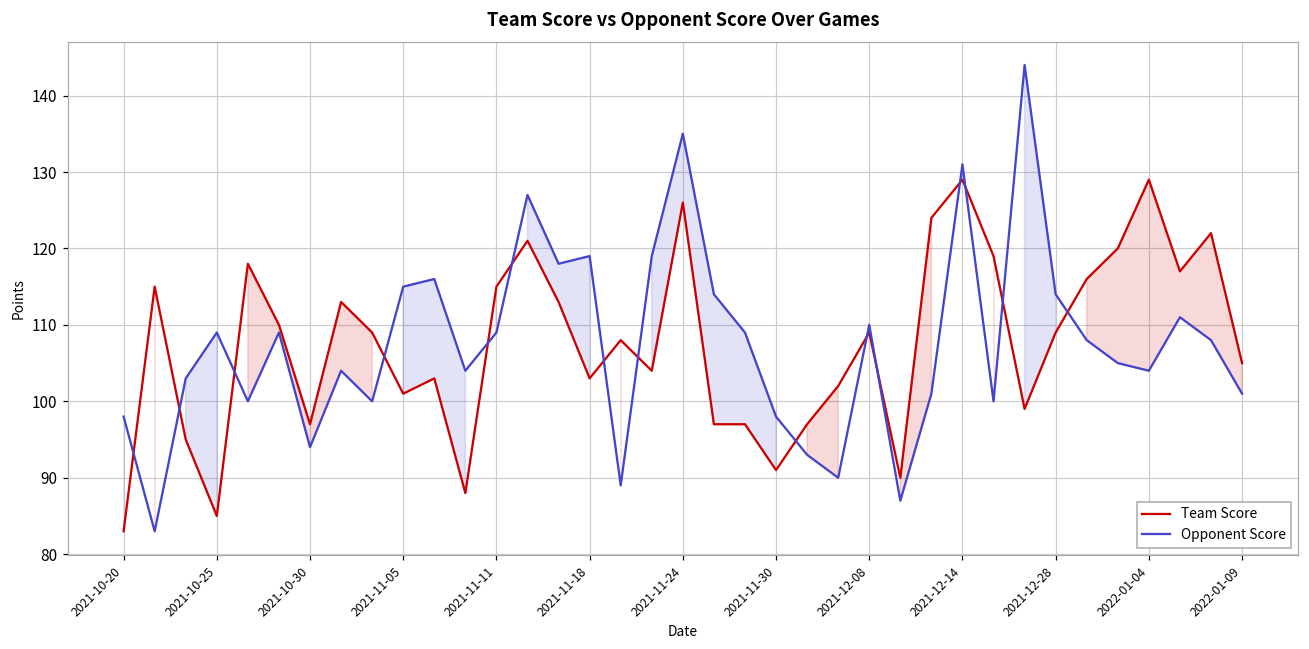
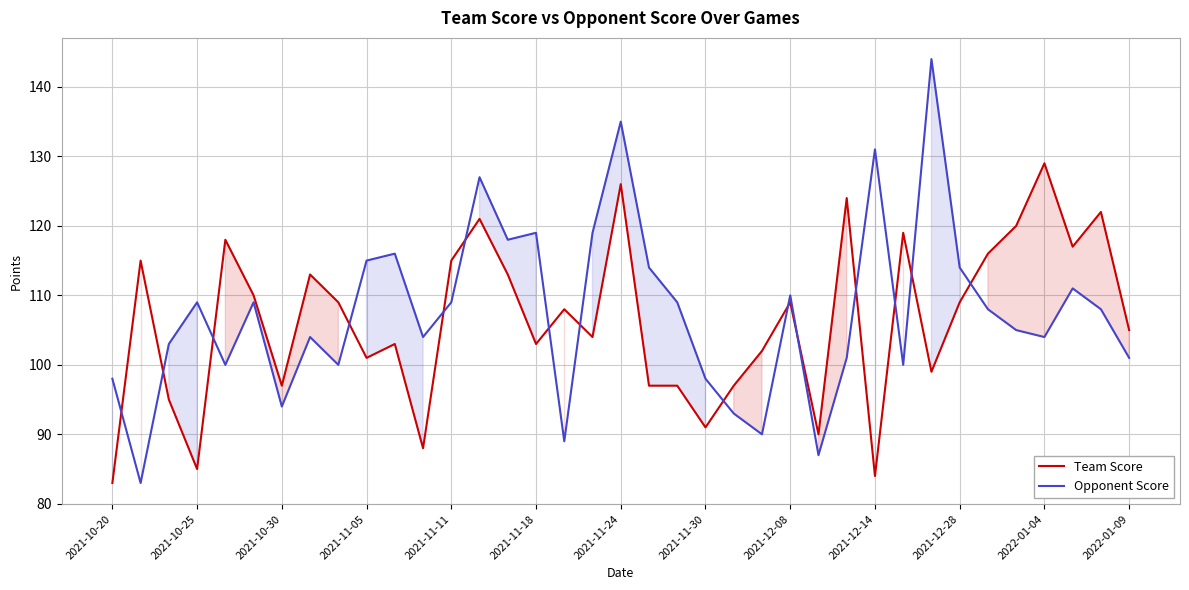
Team Score, 2021-12-14: 129 -> 84
